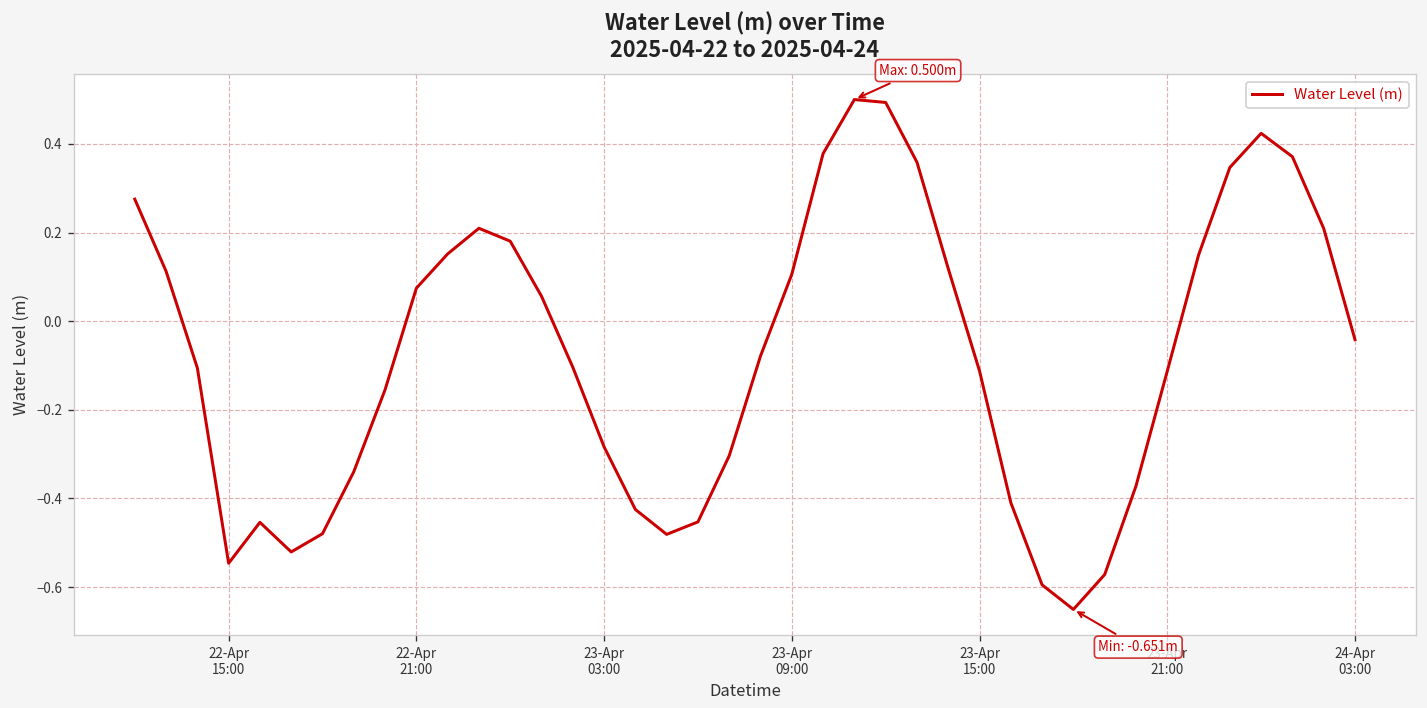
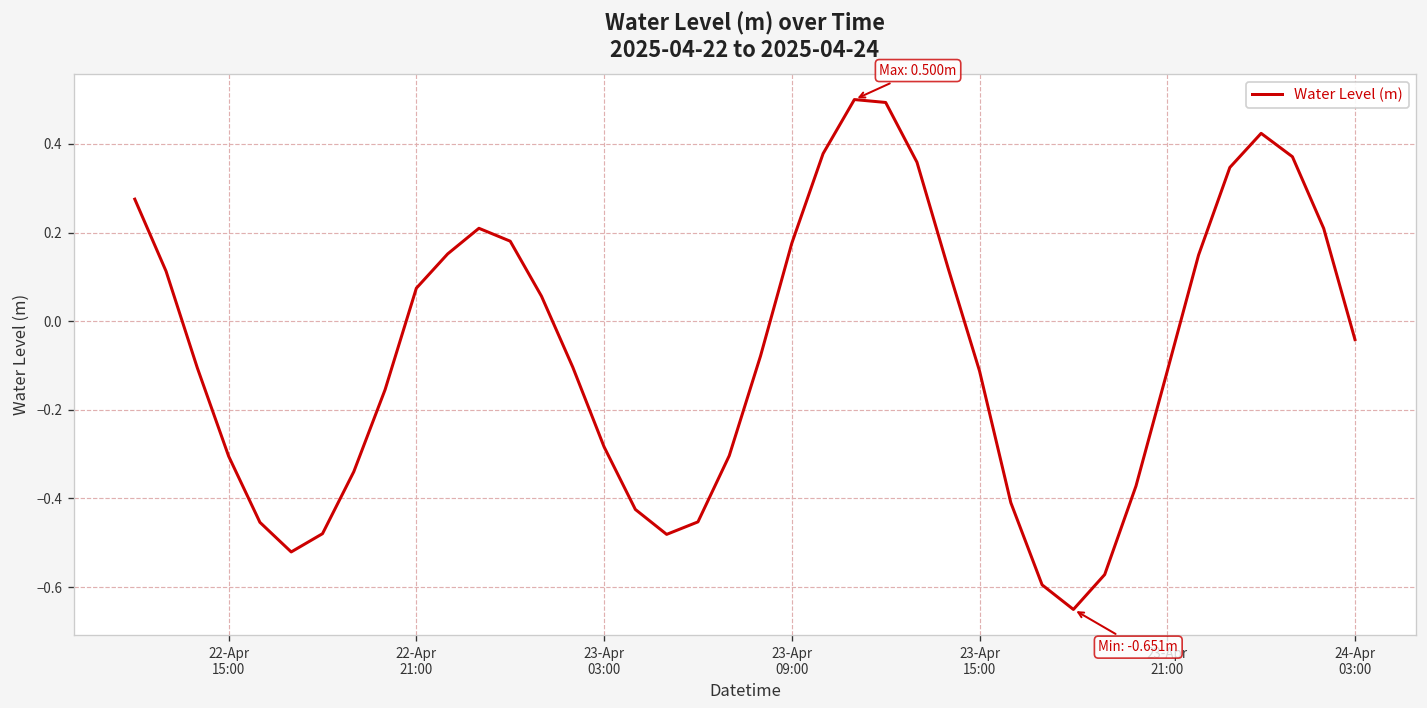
22-Apr 15:00: -0.55 -> -0.30
23-Apr 09:00: 0.11 -> 0.18
